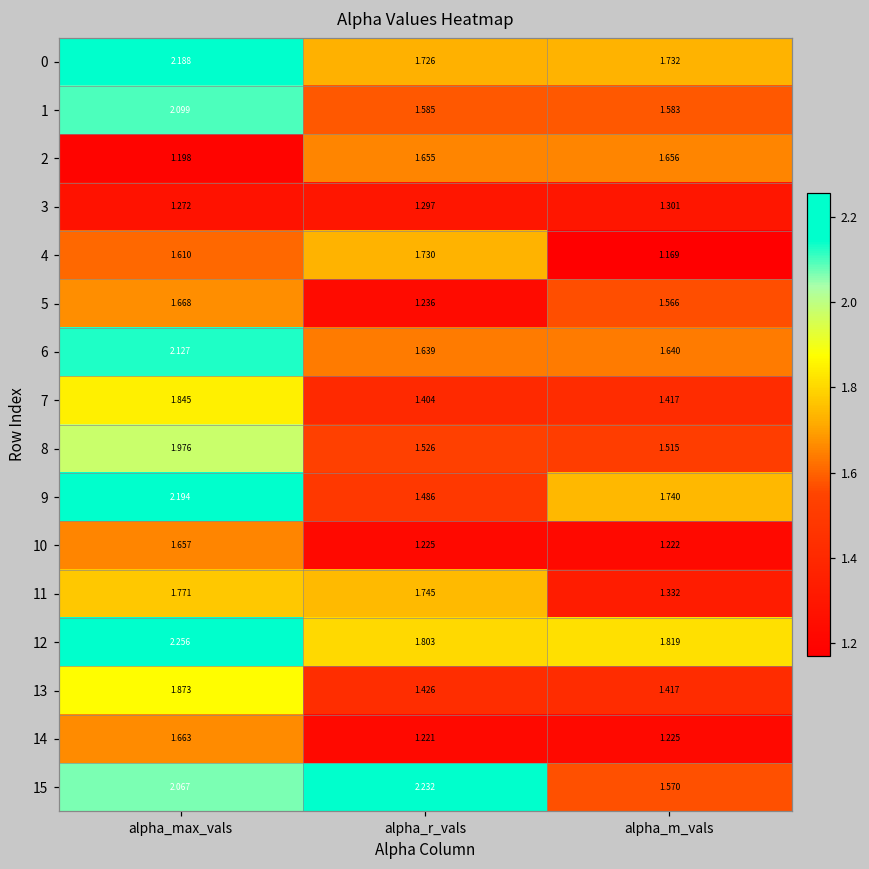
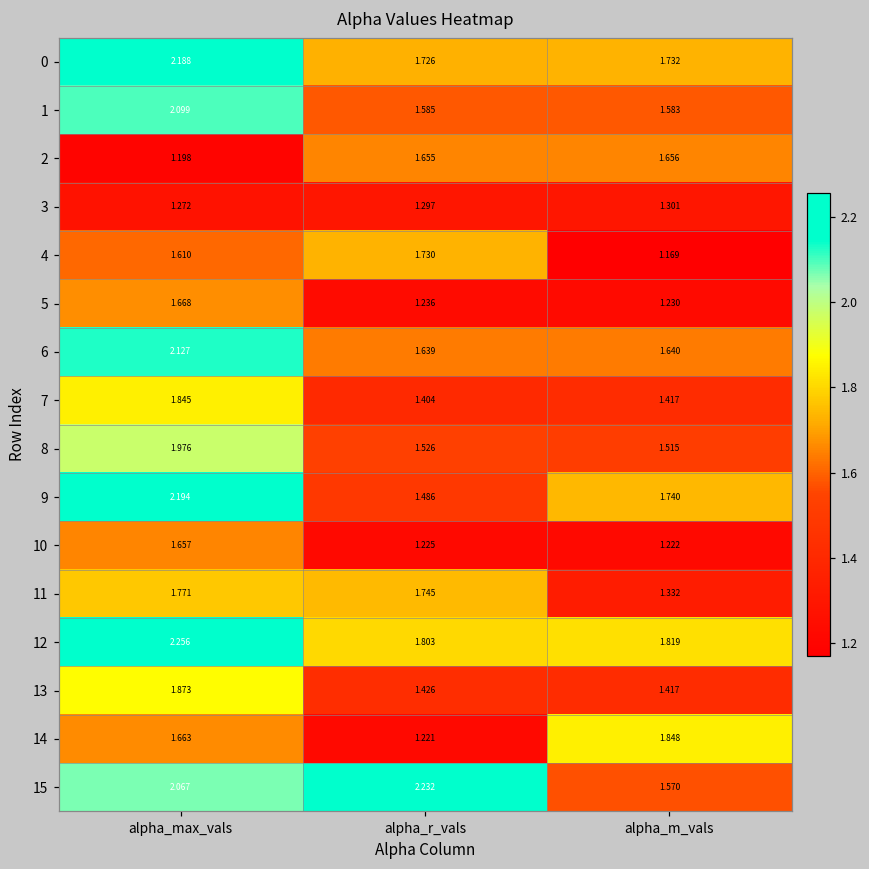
5, alpha_m_vals: 1.566 -> 1.230
14, alpha_m_vals: 1.225 -> 1.848
